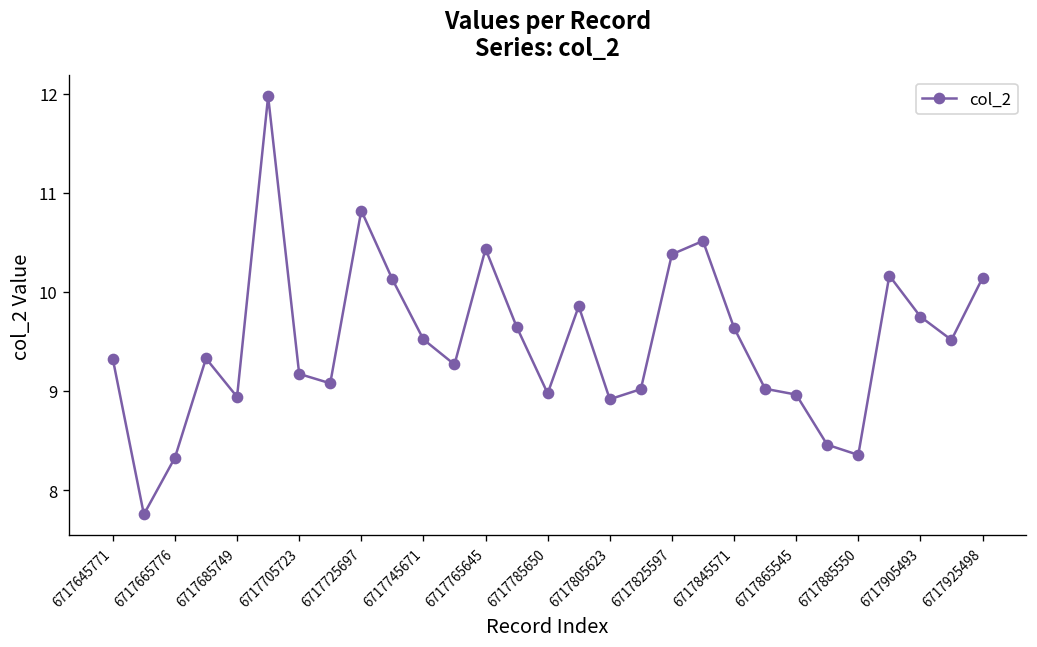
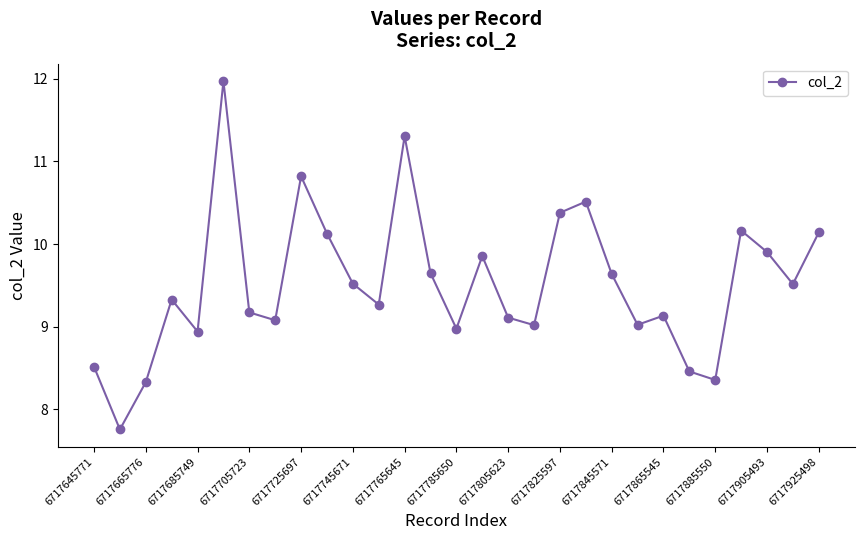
6717645771: 9.3 -> 8.5
6717765645: 10.4 -> 11.3
6717805623: 8.9 -> 9.1
6717865545: 9.0 -> 9.1
6717905493: 9.8 -> 9.9
